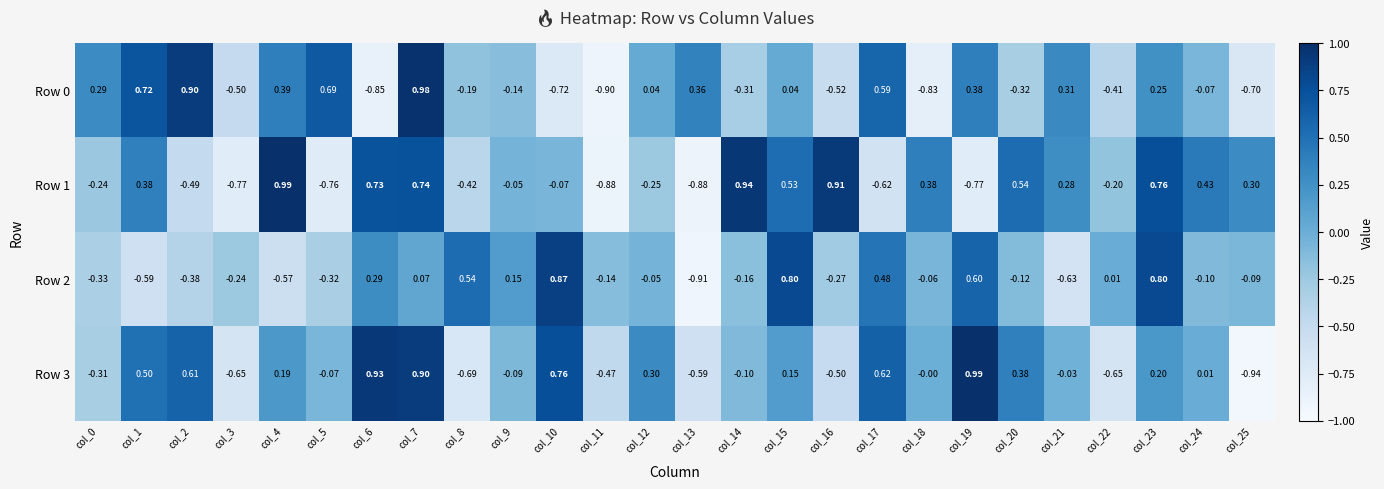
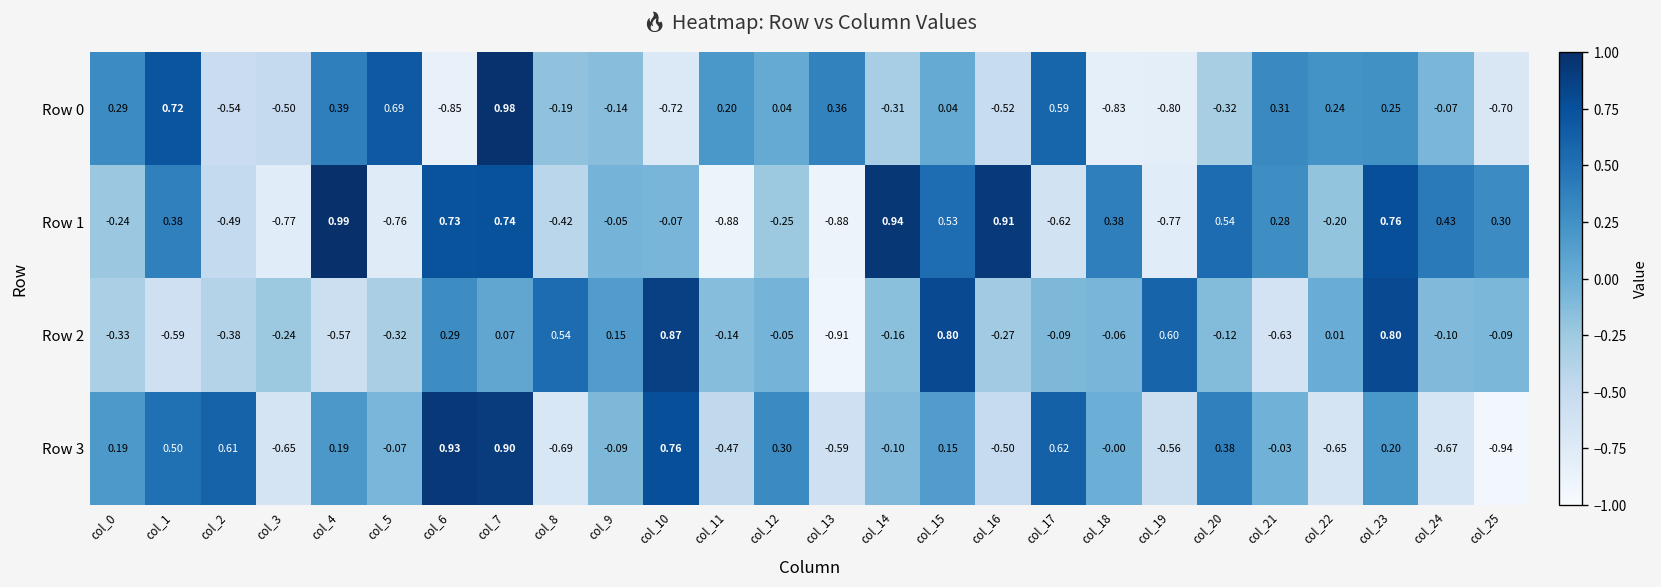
Row 0, col_2: 0.90 -> -0.54
Row 0, col_11: -0.90 -> 0.20
Row 0, col_19: 0.38 -> -0.80
Row 0, col_22: -0.41 -> 0.24
Row 2, col_17: 0.48 -> -0.09
Row 3, col_0: -0.31 -> 0.19
Row 3, col_19: 0.99 -> -0.56
Row 3, col_24: 0.01 -> -0.67
